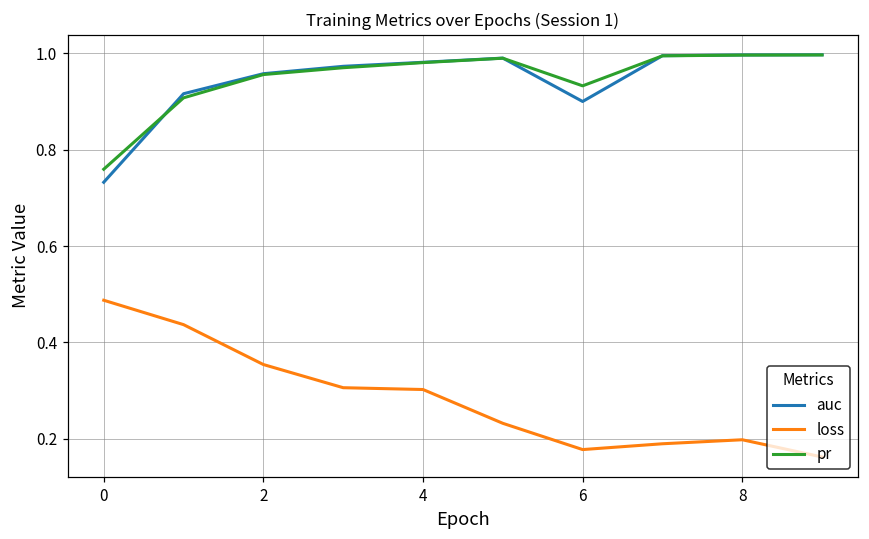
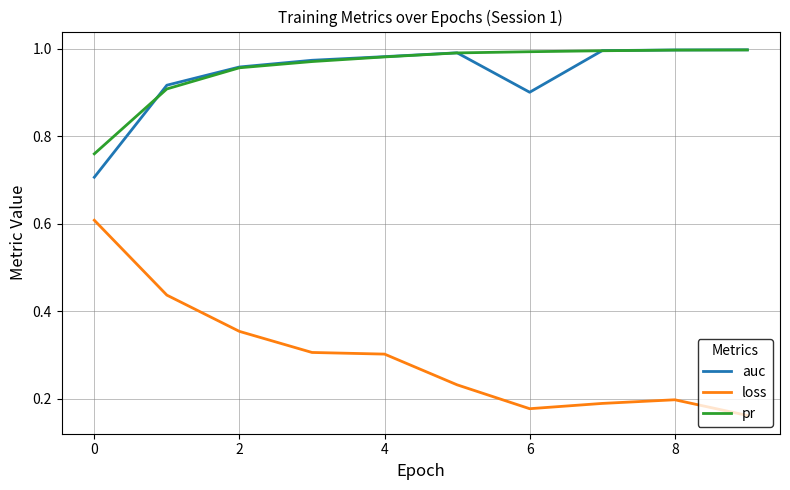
auc, 0: 0.73 -> 0.71
loss, 0: 0.49 -> 0.61
pr, 6: 0.93 -> 0.99
